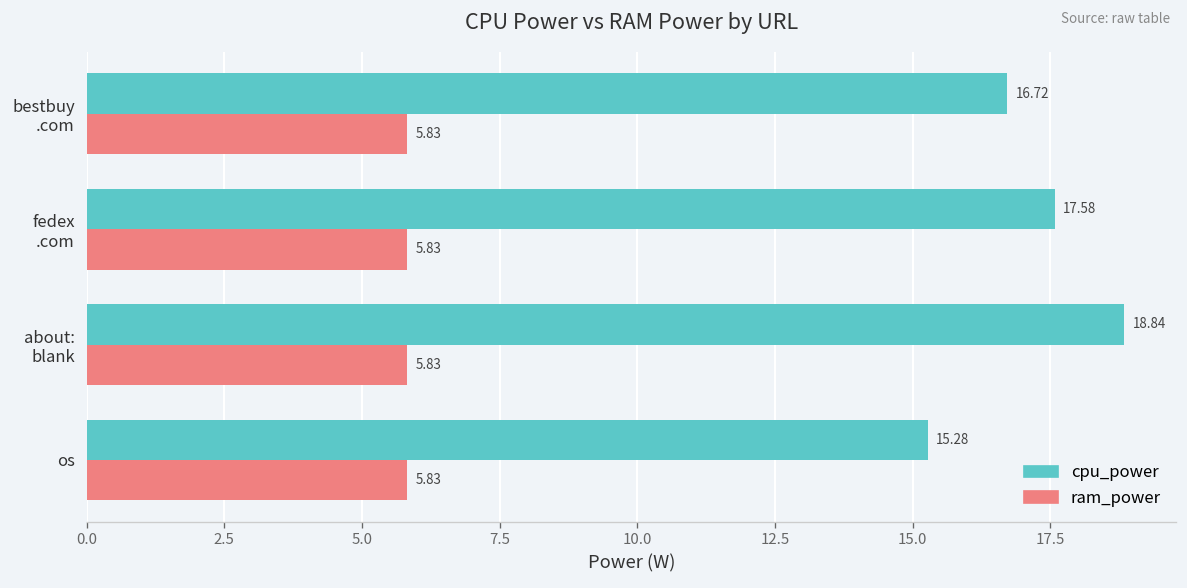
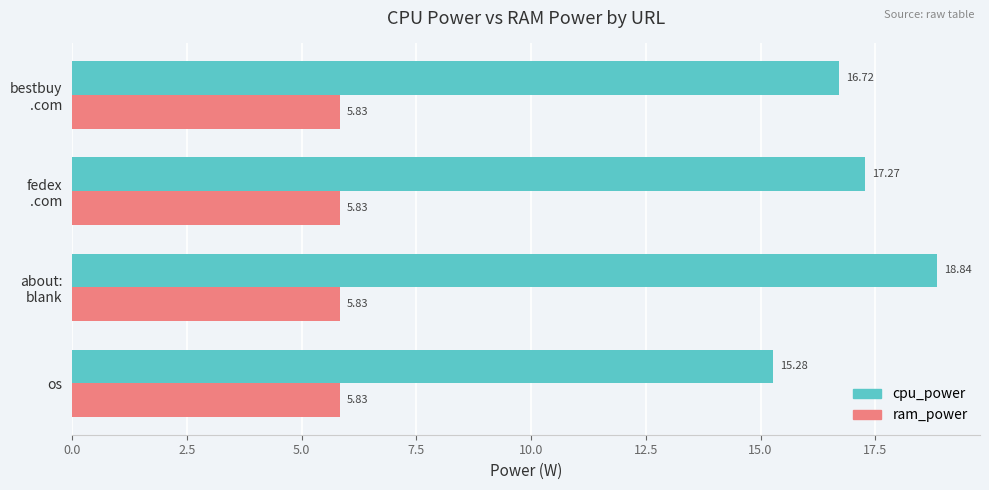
cpu_power, fedex .com: 17.58 -> 17.27
